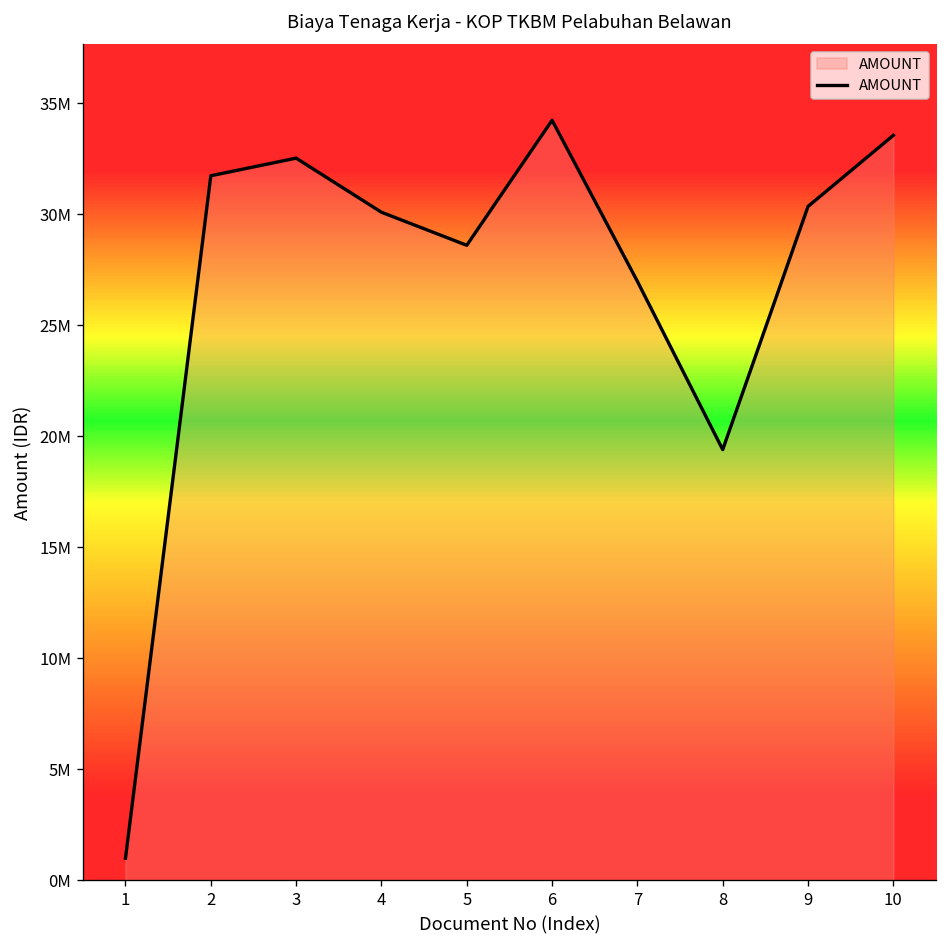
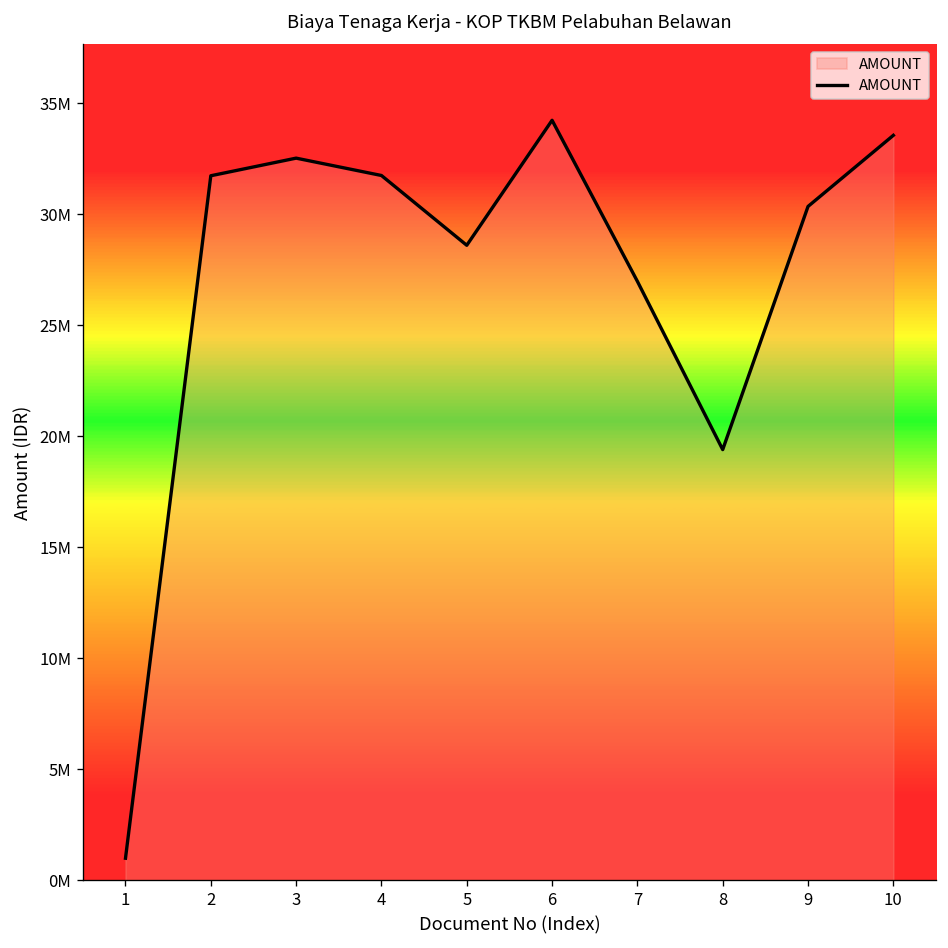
4: 30100000 -> 31700000
